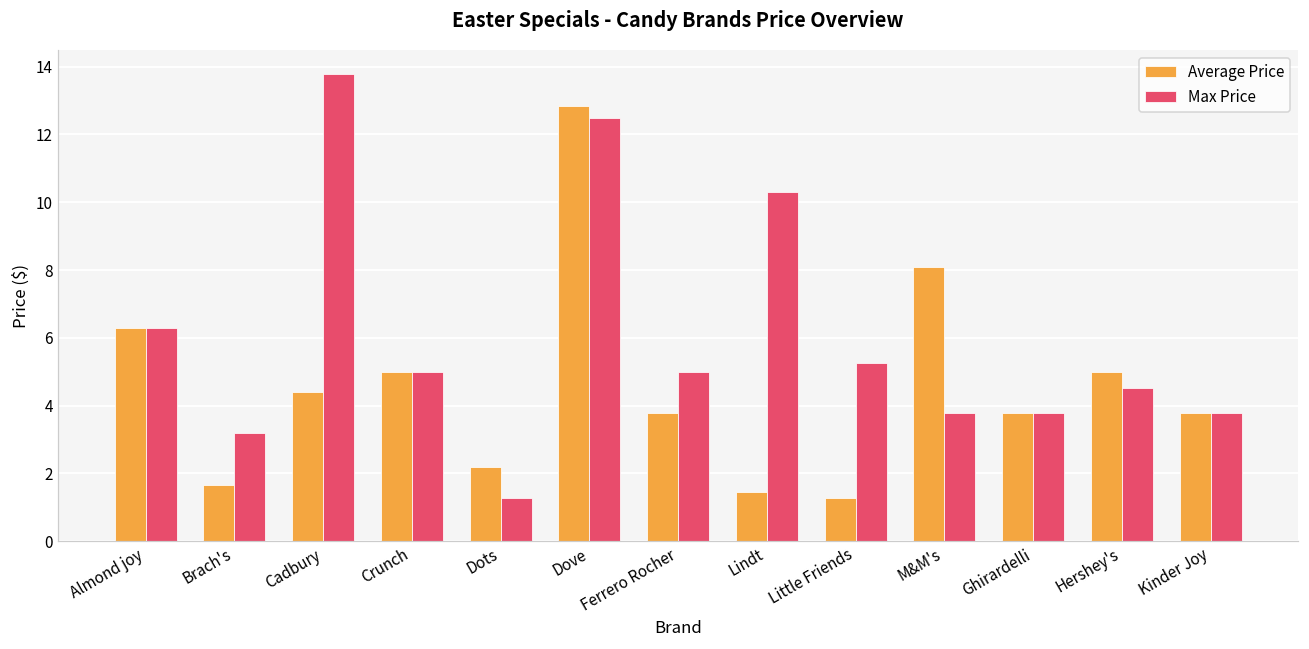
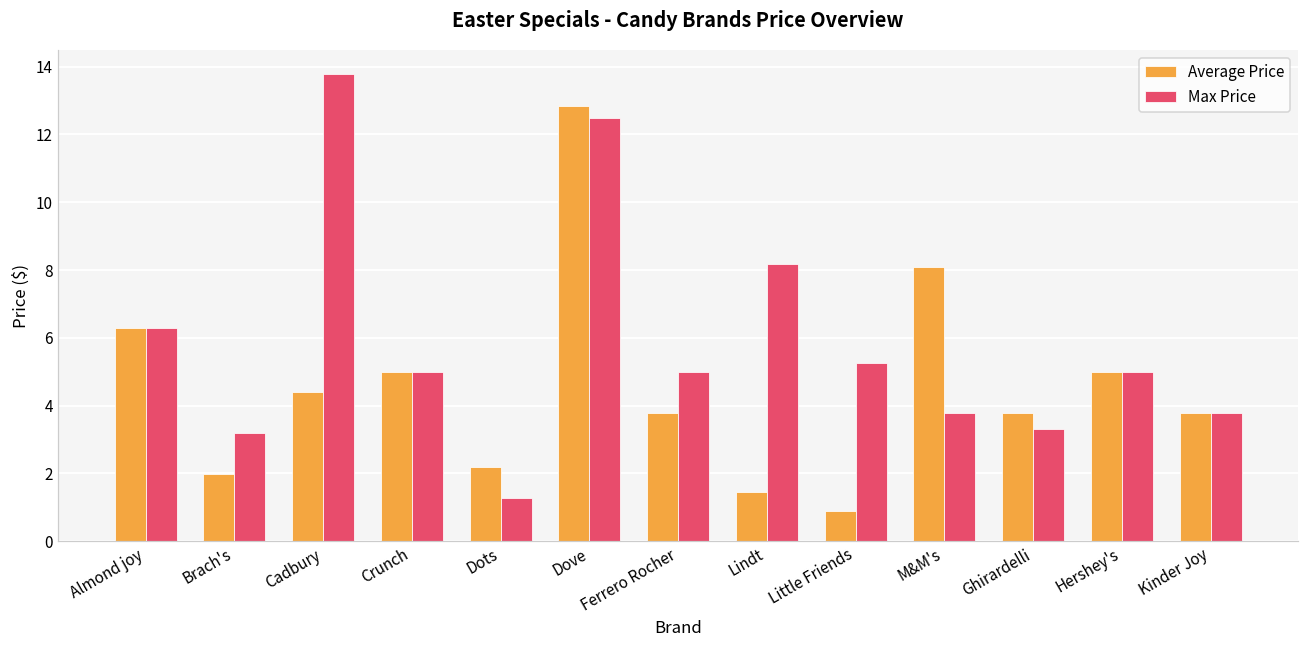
Average Price, Brach's: 1.7 -> 2.0
Max Price, Lindt: 10.3 -> 8.2
Average Price, Little Friends: 1.3 -> 0.9
Max Price, Ghirardelli: 3.8 -> 3.3
Max Price, Hershey's: 4.5 -> 5.0
